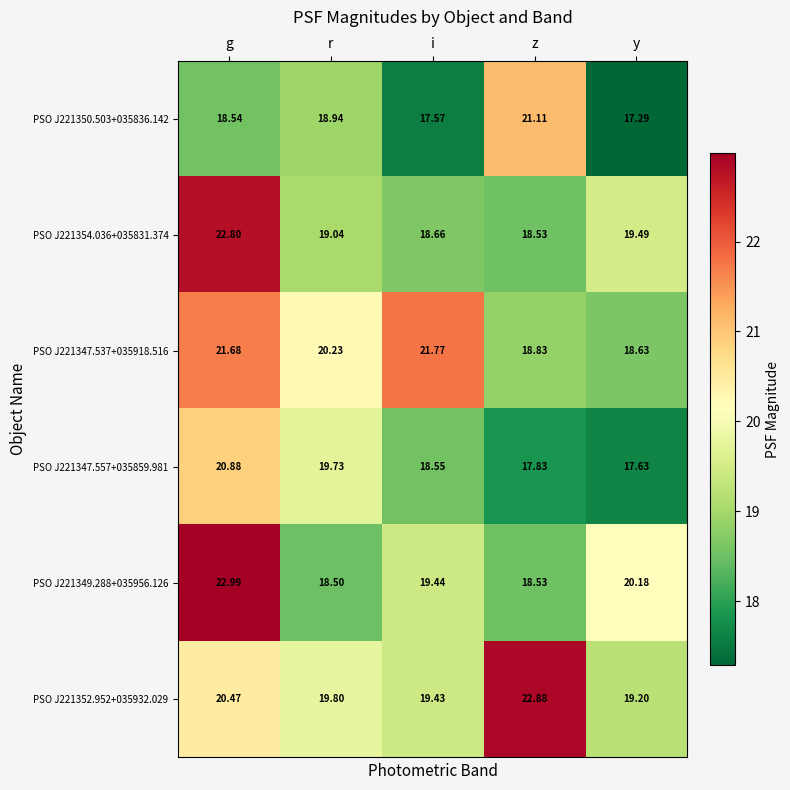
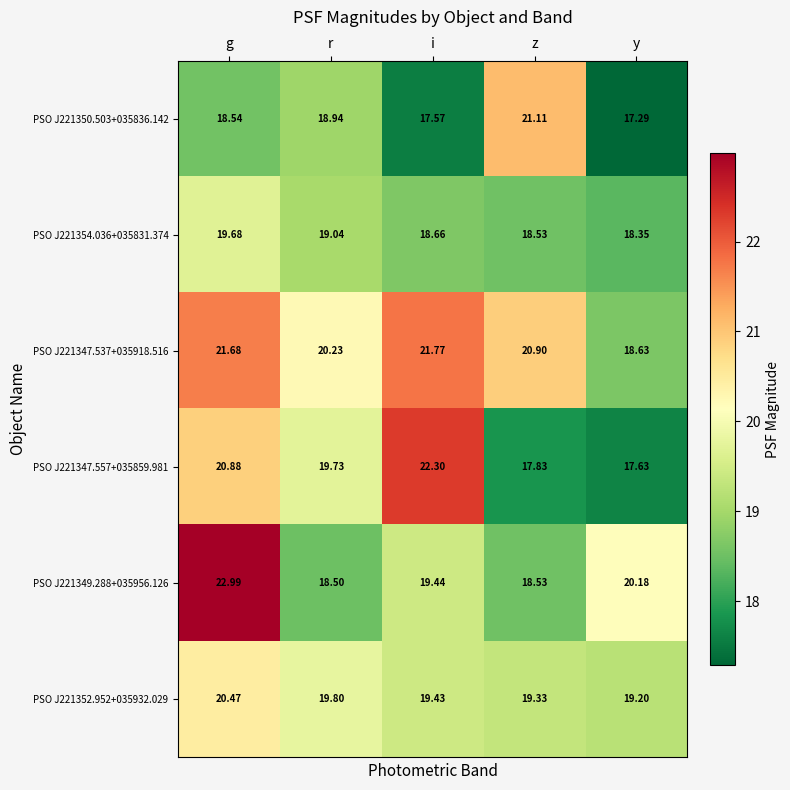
PSO J221354.036+035831.374, g: 22.80 -> 19.68
PSO J221354.036+035831.374, y: 19.49 -> 18.35
PSO J221347.537+035918.516, z: 18.83 -> 20.90
PSO J221347.557+035859.981, i: 18.55 -> 22.30
PSO J221352.952+035932.029, z: 22.88 -> 19.33
